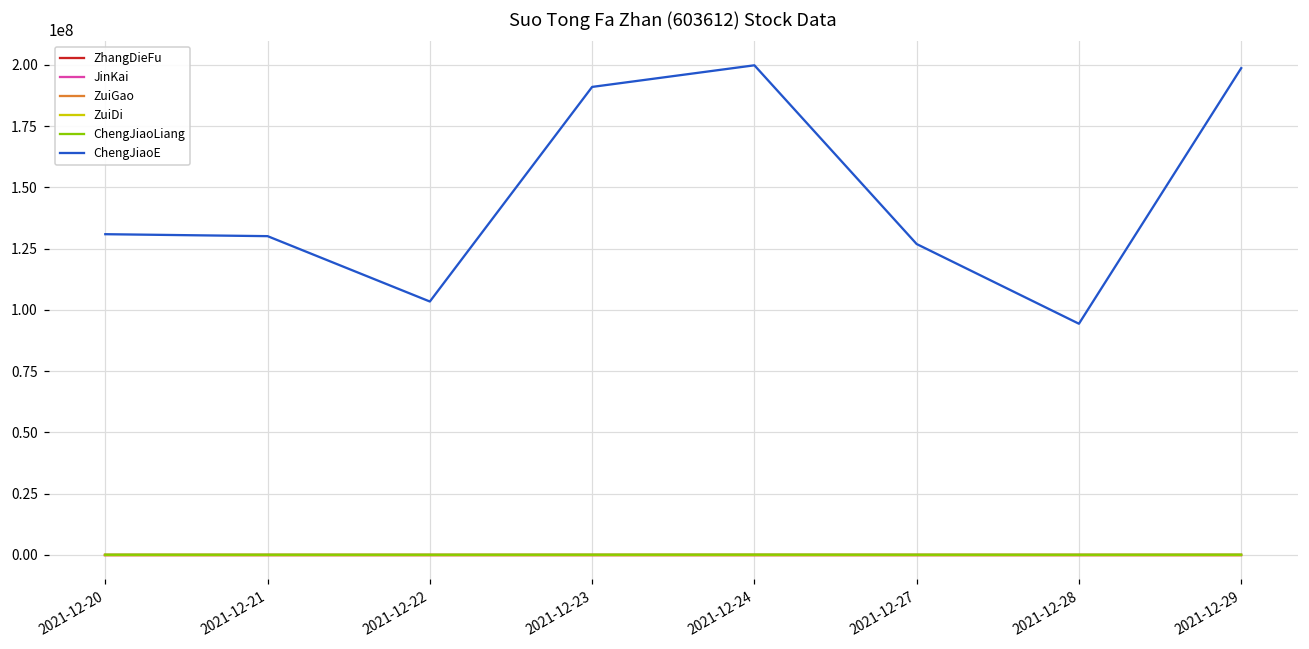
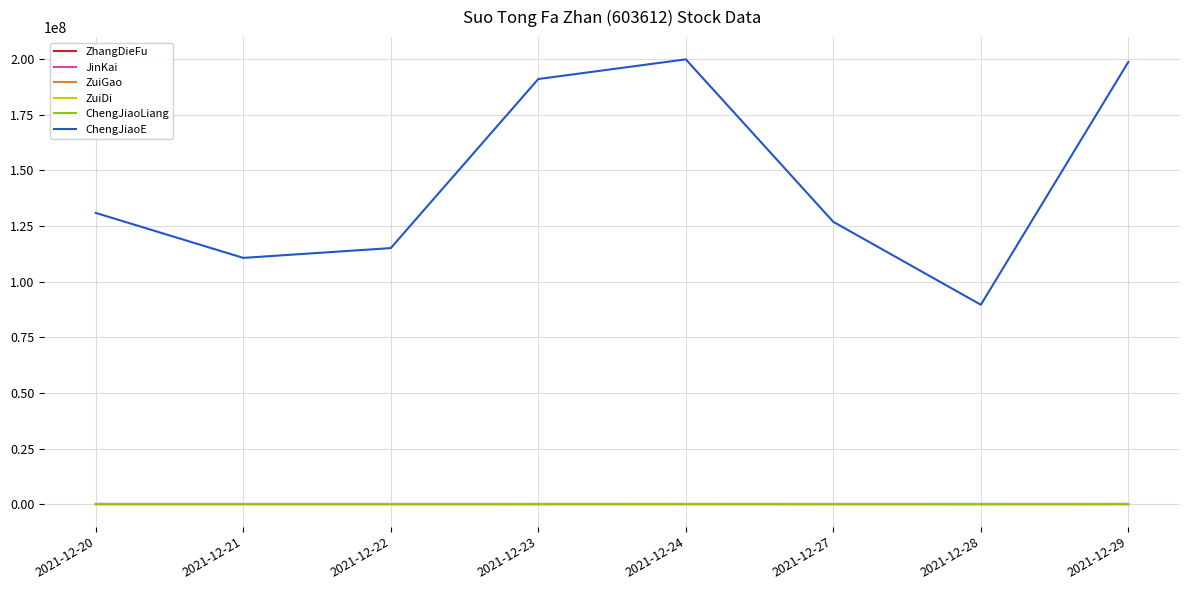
ChengJiaoE, 2021-12-21: 130000000 -> 111000000
ChengJiaoE, 2021-12-22: 103000000 -> 115000000
ChengJiaoE, 2021-12-28: 94000000 -> 90000000
